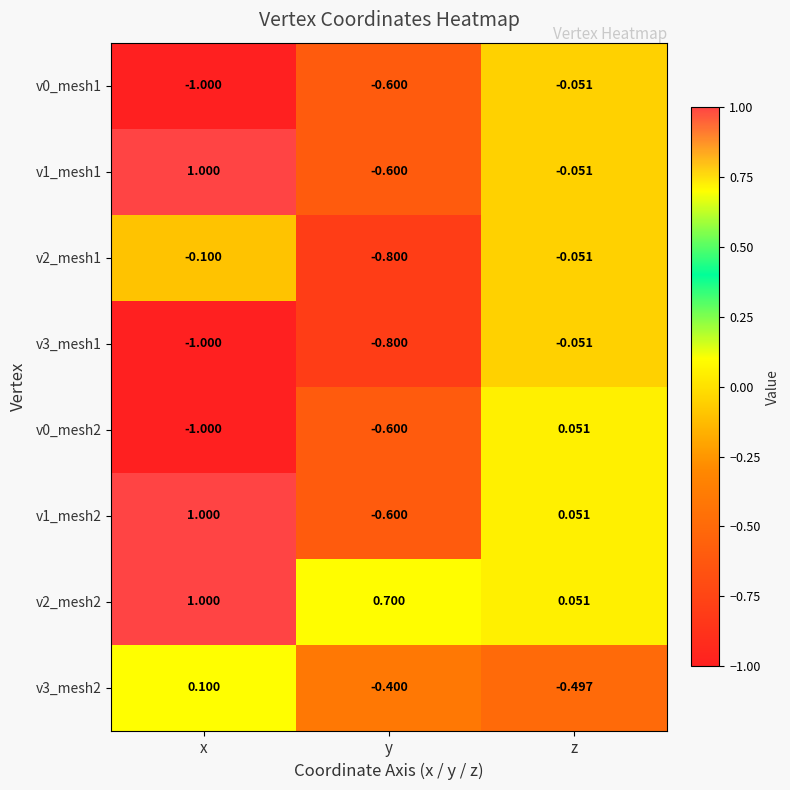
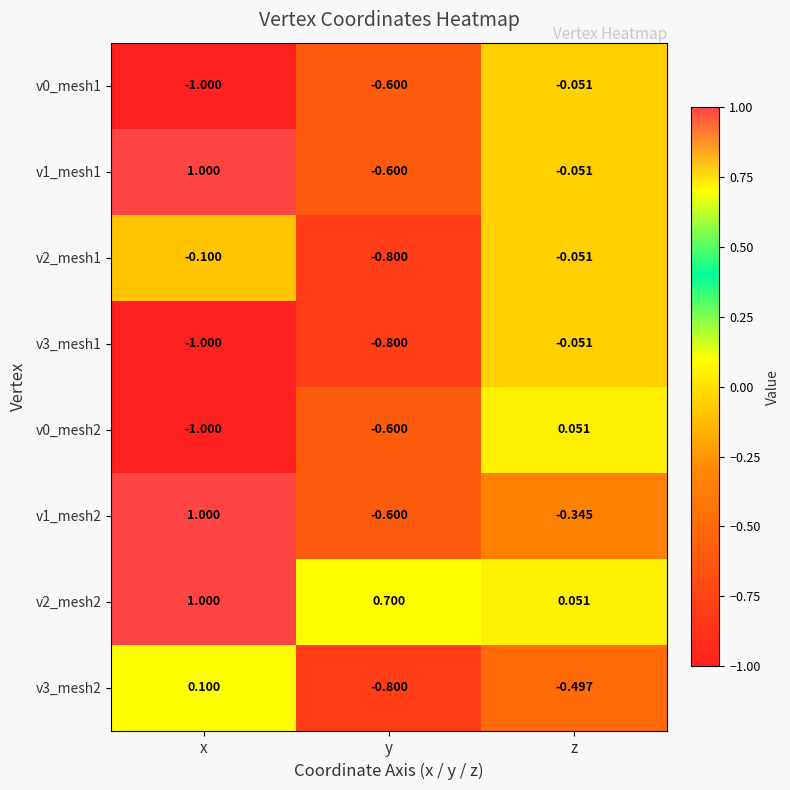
v1_mesh2, z: 0.051 -> -0.345
v3_mesh2, y: -0.400 -> -0.800
